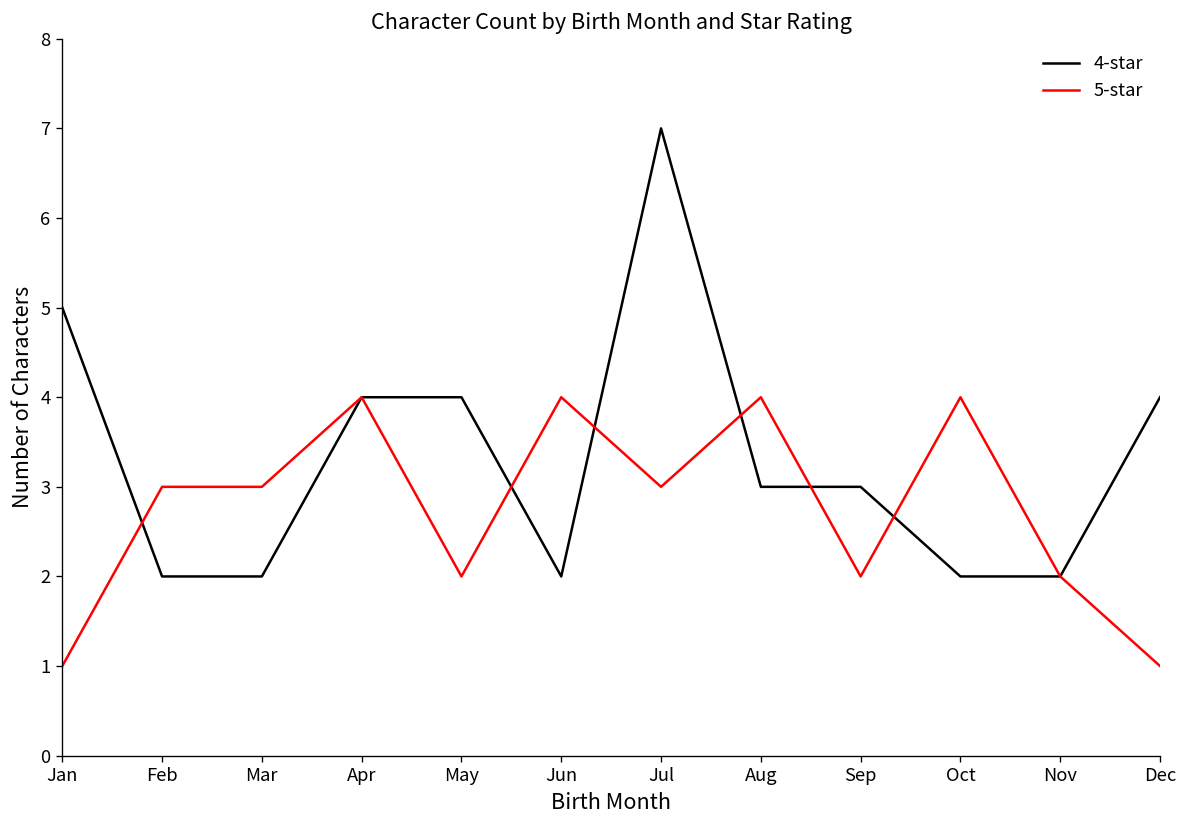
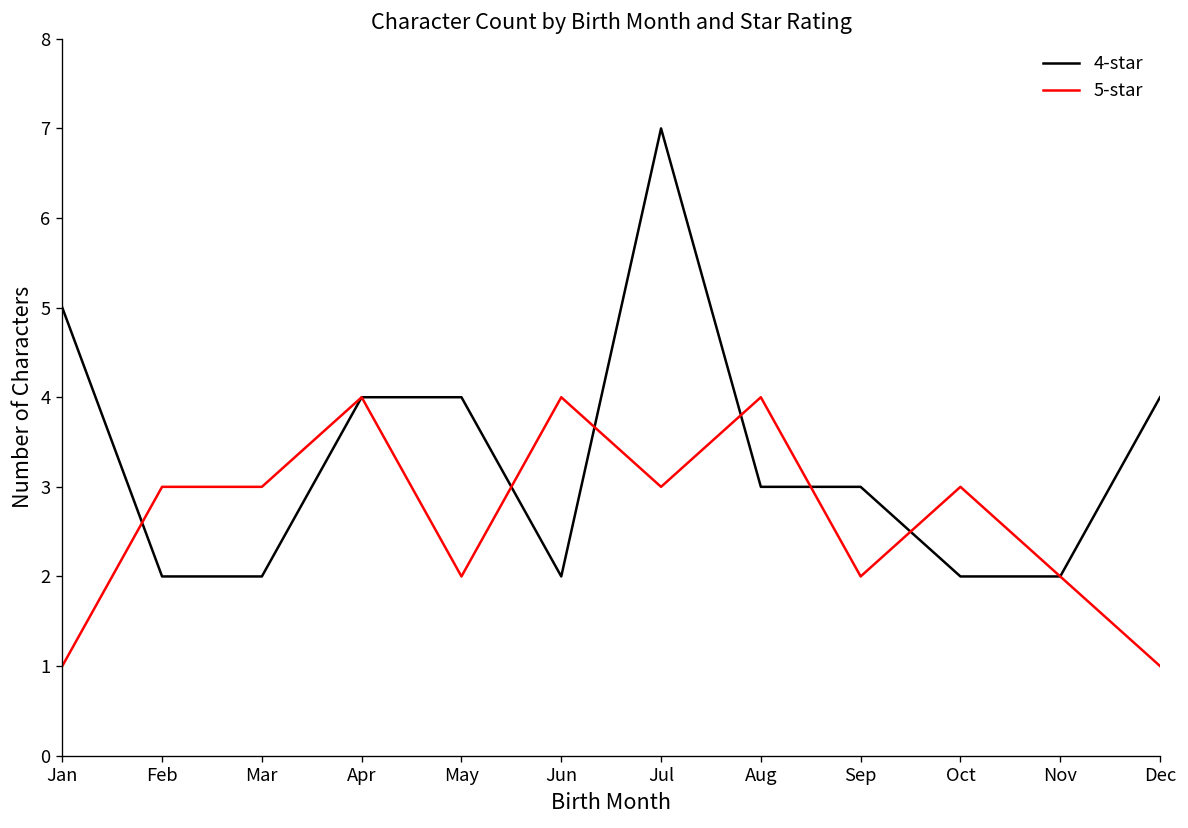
5-star, Oct: 4 -> 3
